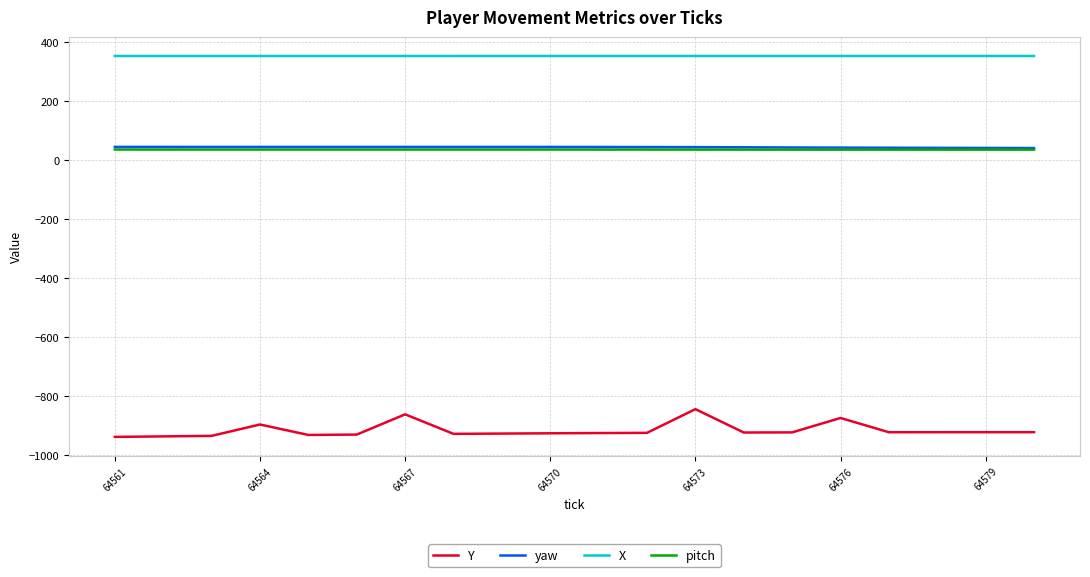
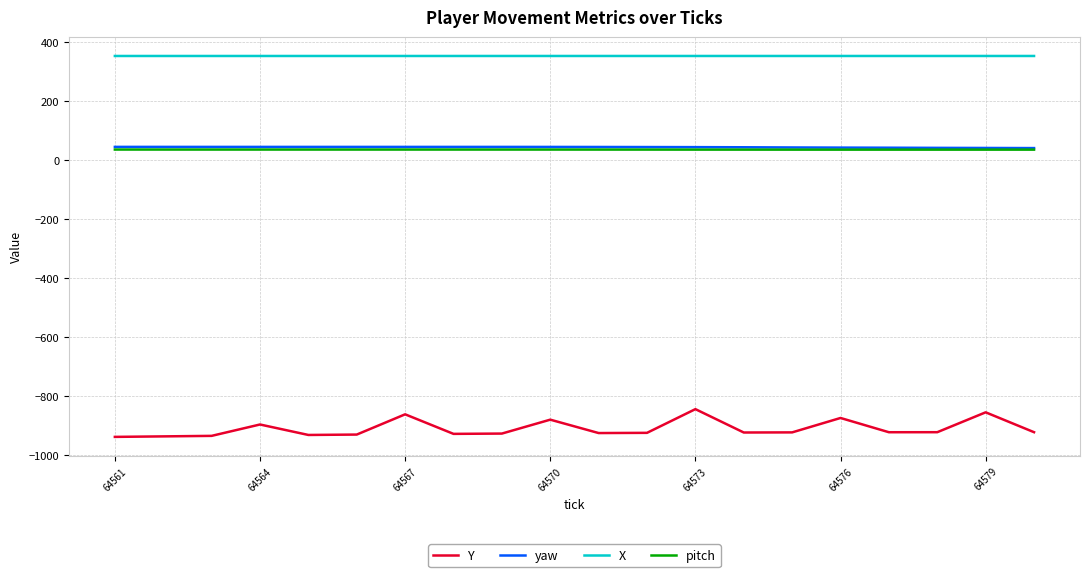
Y, 64570: -930 -> -880
Y, 64579: -920 -> -860
